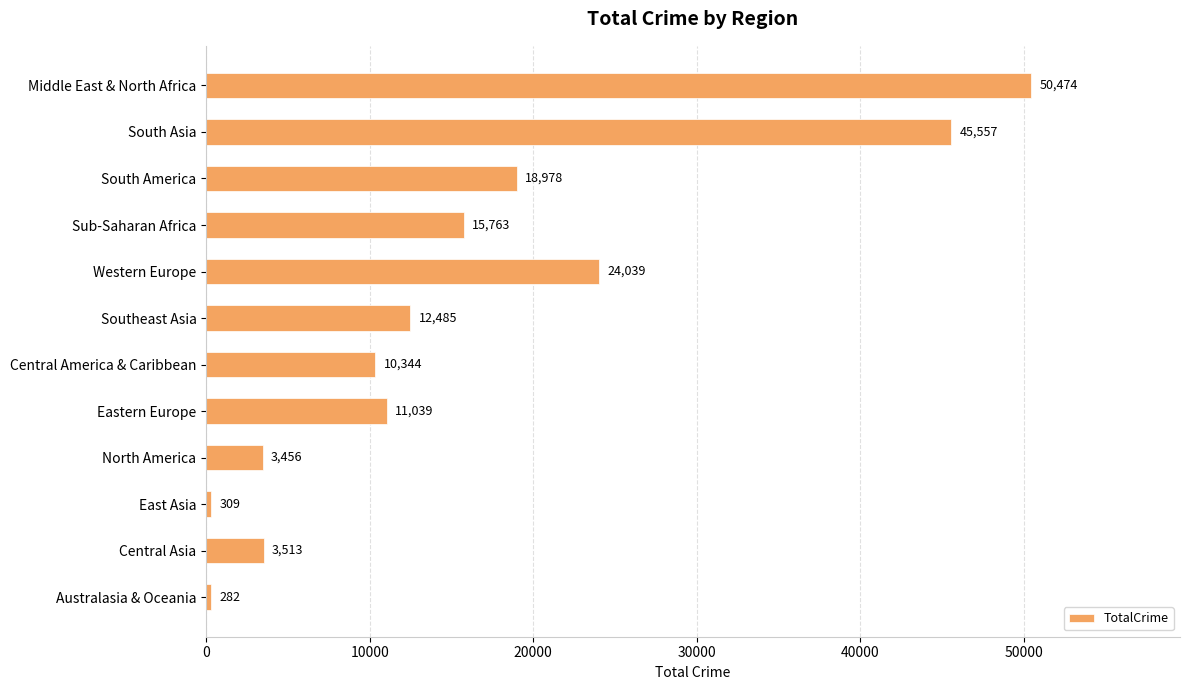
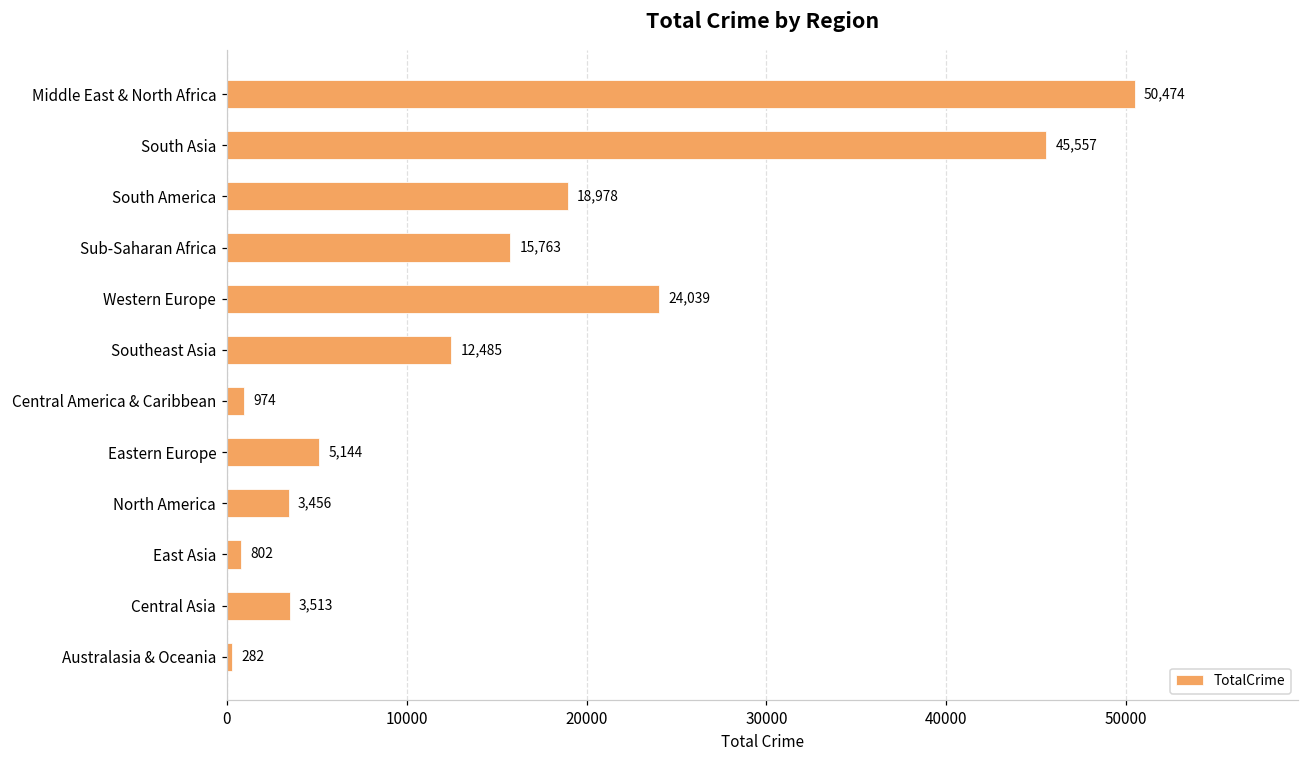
Central America & Caribbean: 10,344 -> 974
Eastern Europe: 11,039 -> 5,144
East Asia: 309 -> 802
